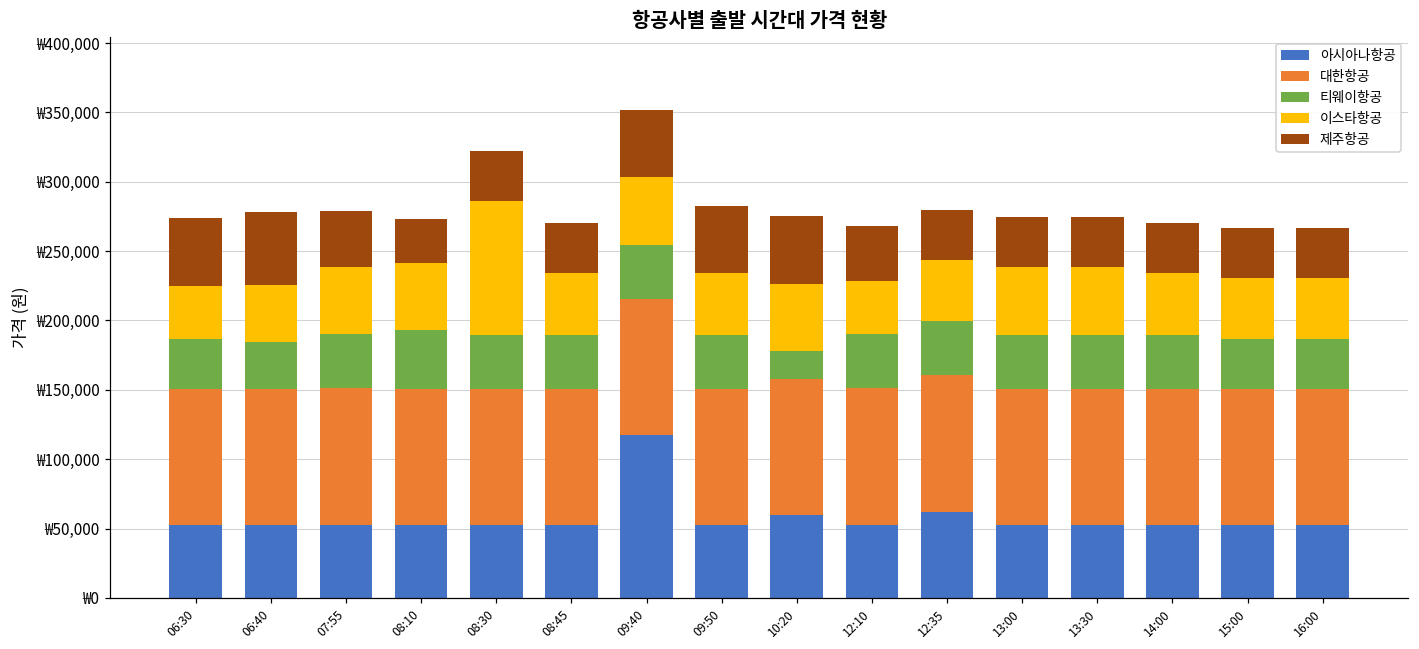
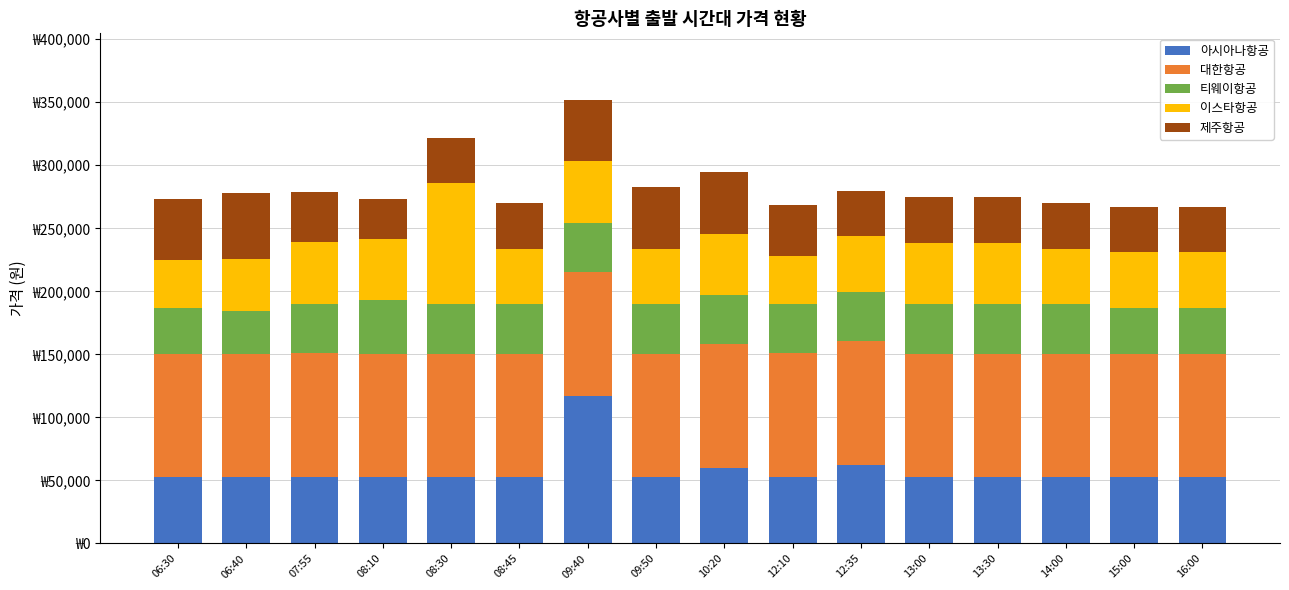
티웨이항공, 10:20: ₩20,000 -> ₩39,000
